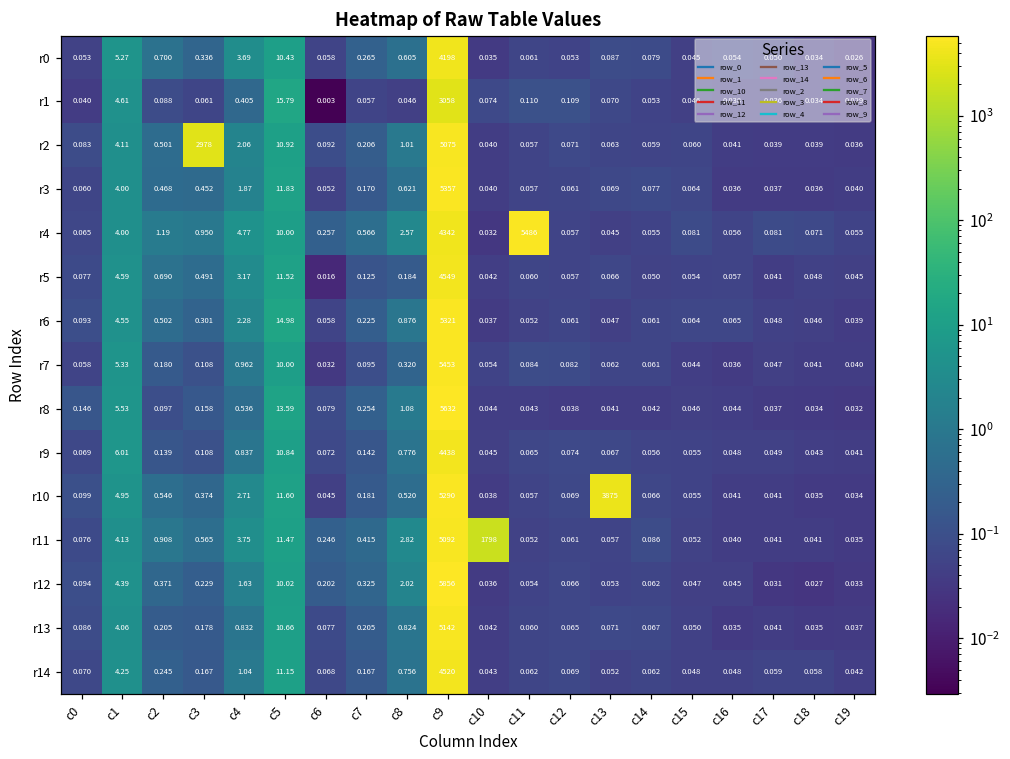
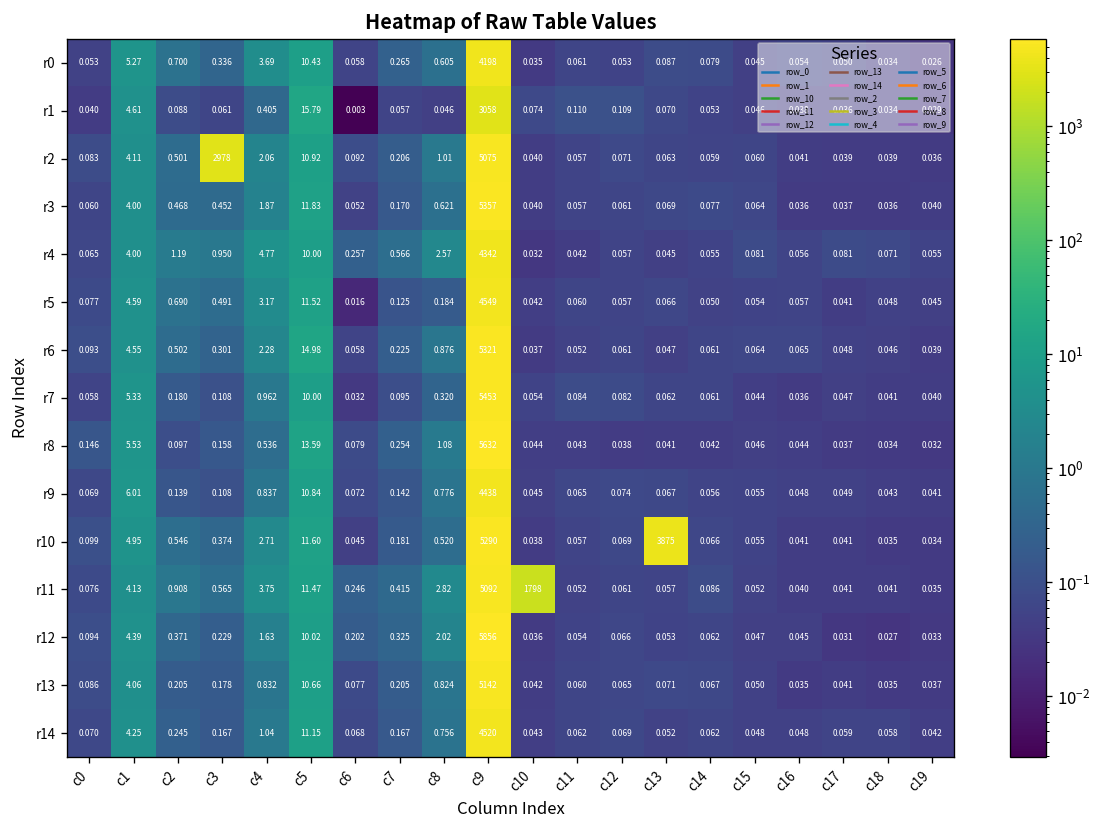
r4, c11: 5486 -> 0.042
